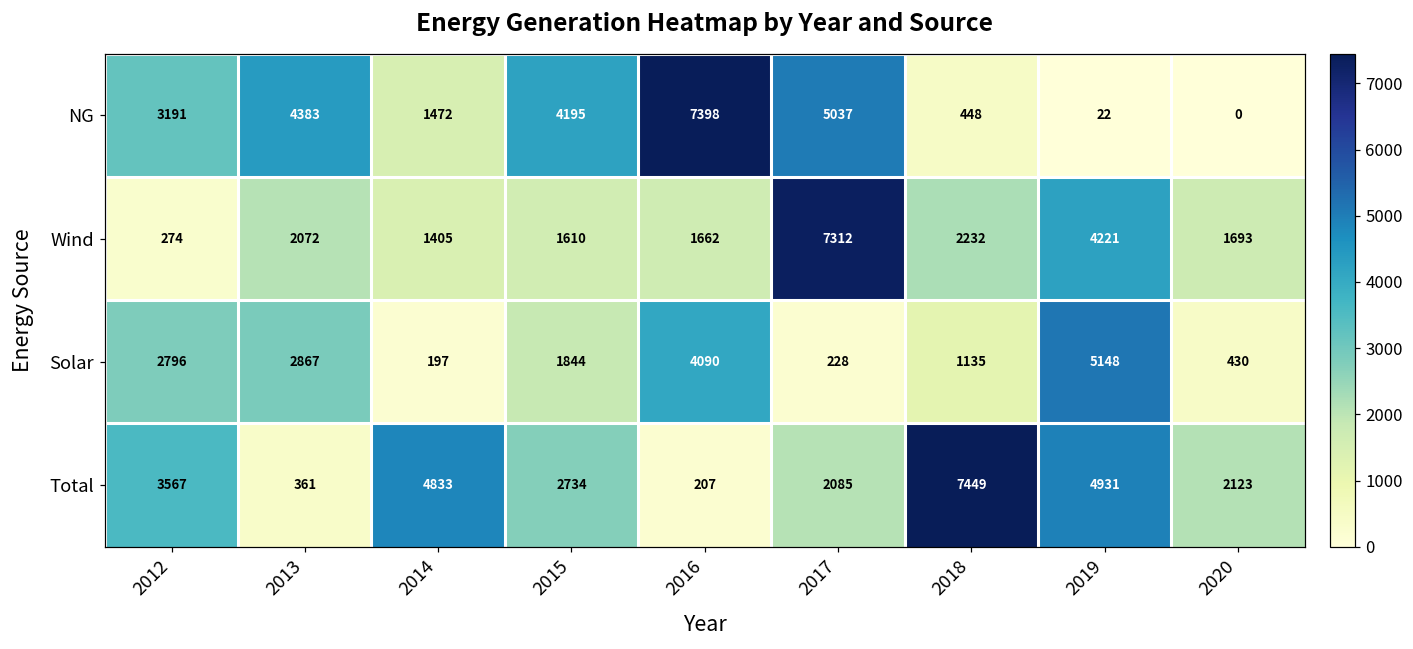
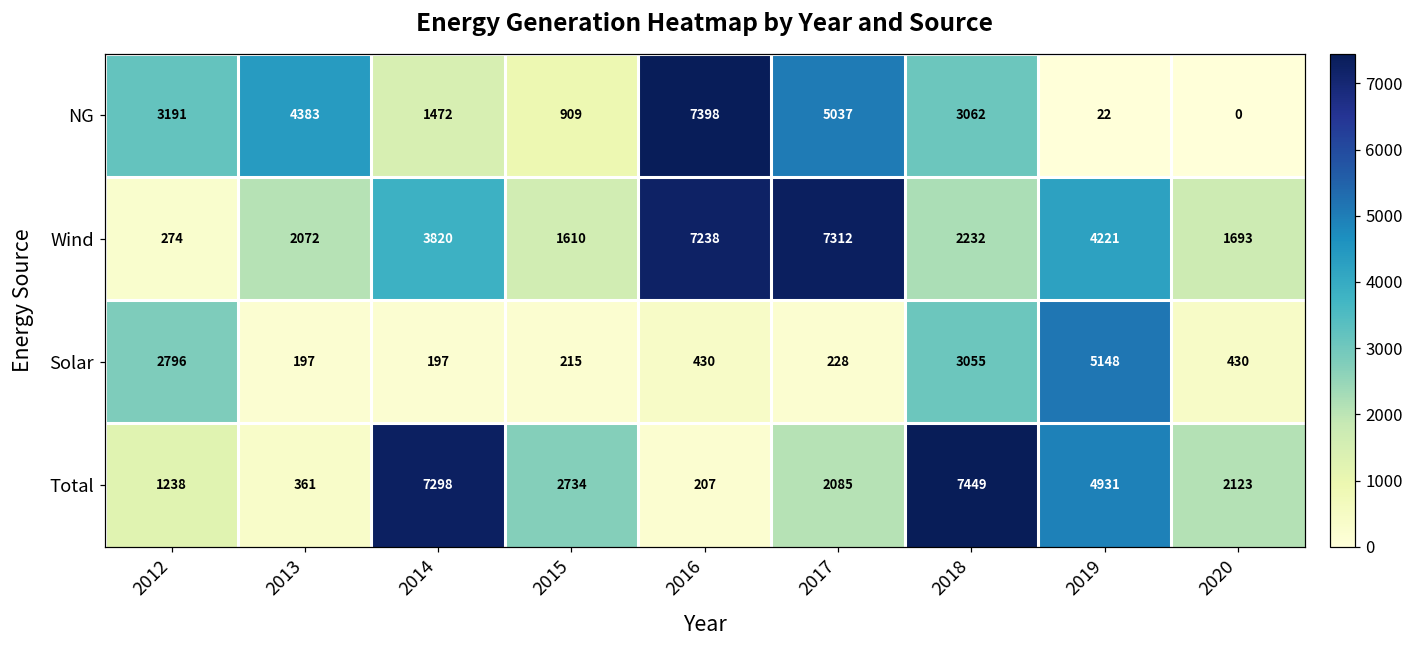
NG, 2015: 4195 -> 909
NG, 2018: 448 -> 3062
Wind, 2014: 1405 -> 3820
Wind, 2016: 1662 -> 7238
Solar, 2013: 2867 -> 197
Solar, 2015: 1844 -> 215
Solar, 2016: 4090 -> 430
Solar, 2018: 1135 -> 3055
Total, 2012: 3567 -> 1238
Total, 2014: 4833 -> 7298
